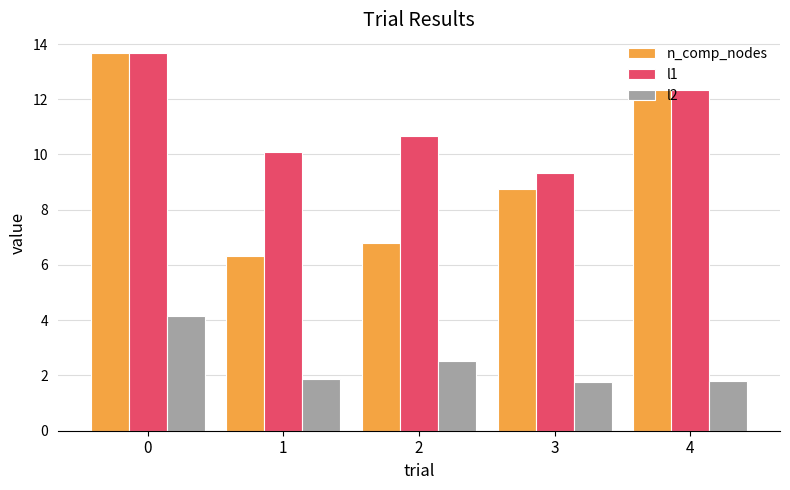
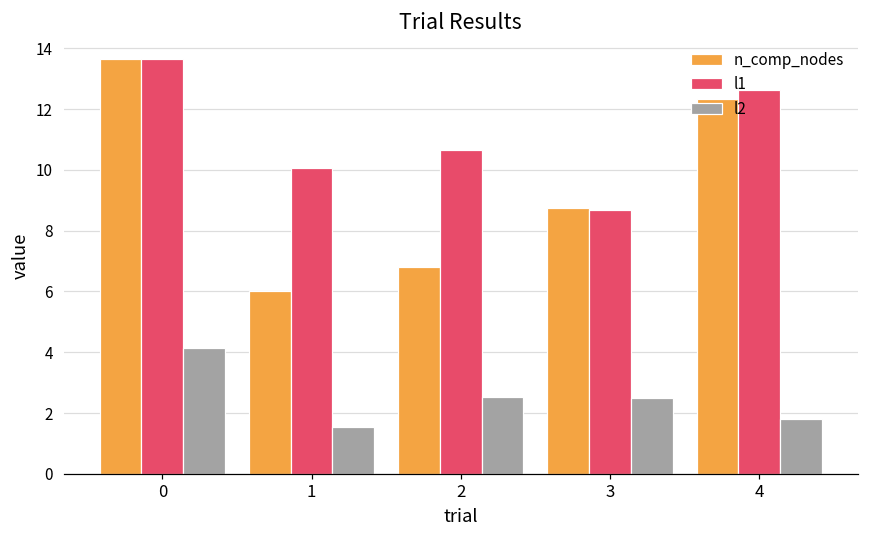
n_comp_nodes, 1: 6.3 -> 6.0
l2, 1: 1.9 -> 1.5
l1, 3: 9.3 -> 8.7
l2, 3: 1.8 -> 2.5
l1, 4: 12.3 -> 12.6
